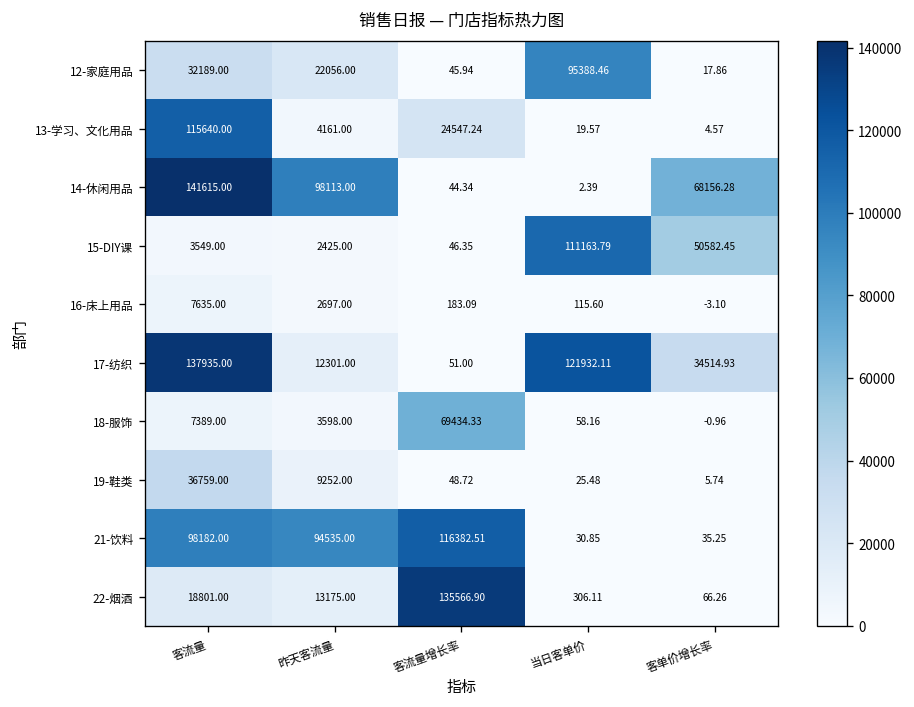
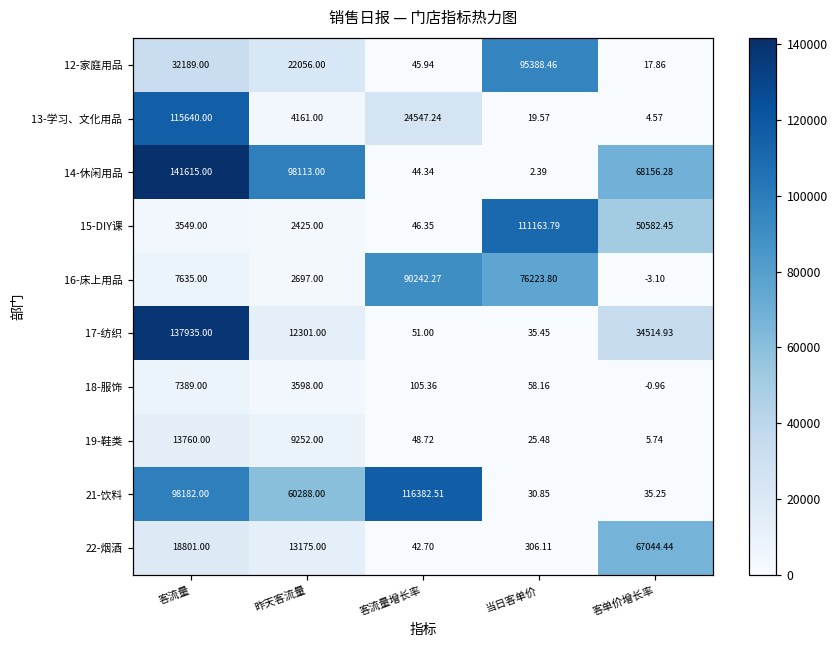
16-床上用品, 客流量增长率: 183.09 -> 90242.27
16-床上用品, 当日客单价: 115.60 -> 76223.80
17-纺织, 当日客单价: 121932.11 -> 35.45
18-服饰, 客流量增长率: 69434.33 -> 105.36
19-鞋类, 客流量: 36759.00 -> 13760.00
21-饮料, 昨天客流量: 94535.00 -> 60288.00
22-烟酒, 客流量增长率: 135566.90 -> 42.70
22-烟酒, 客单价增长率: 66.26 -> 67044.44
